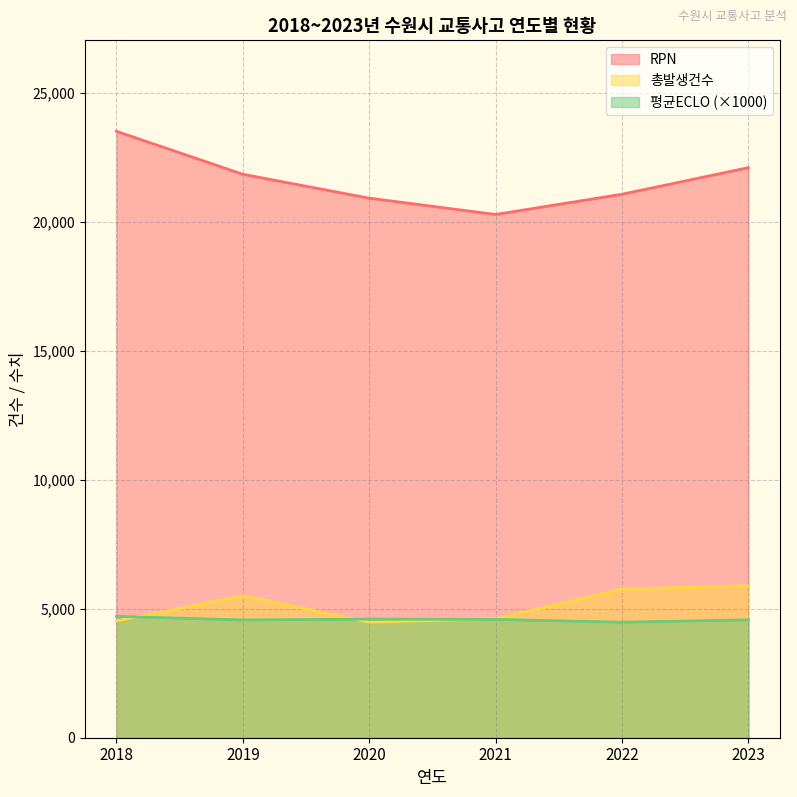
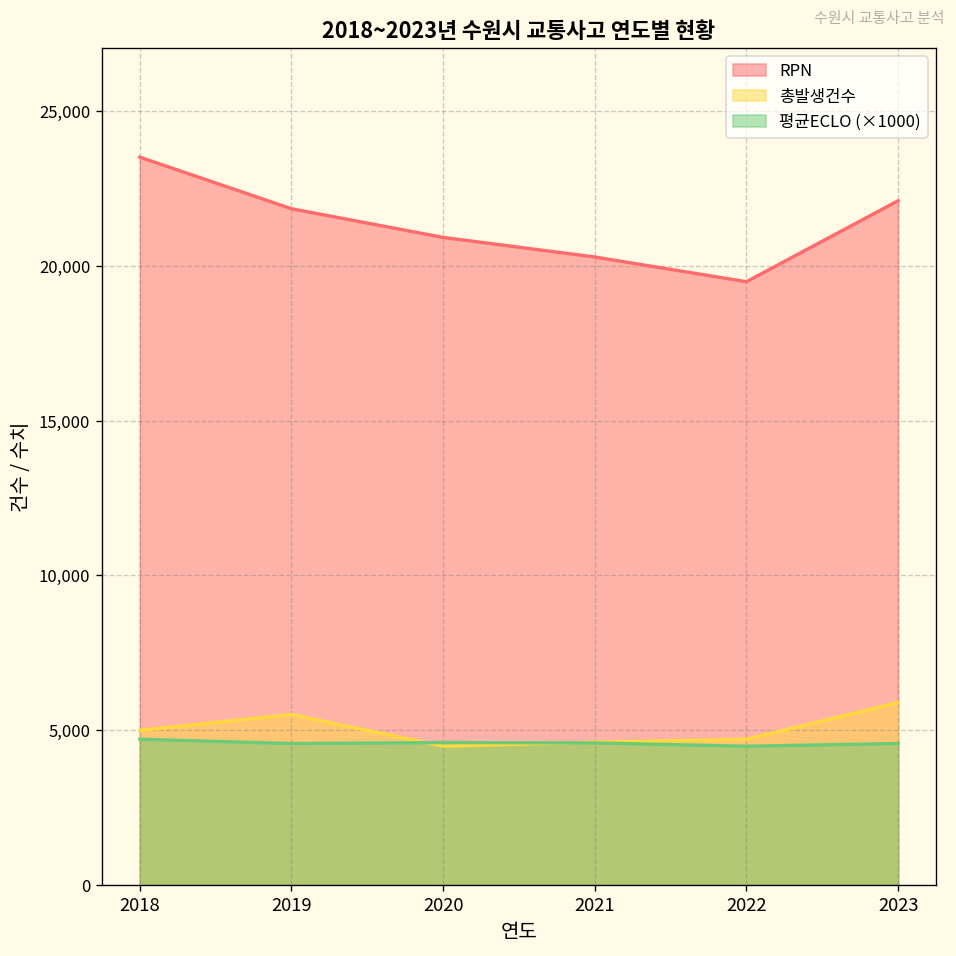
총발생건수, 2018: 4,500 -> 5,000
RPN, 2022: 21,100 -> 19,500
총발생건수, 2022: 5,800 -> 4,700
